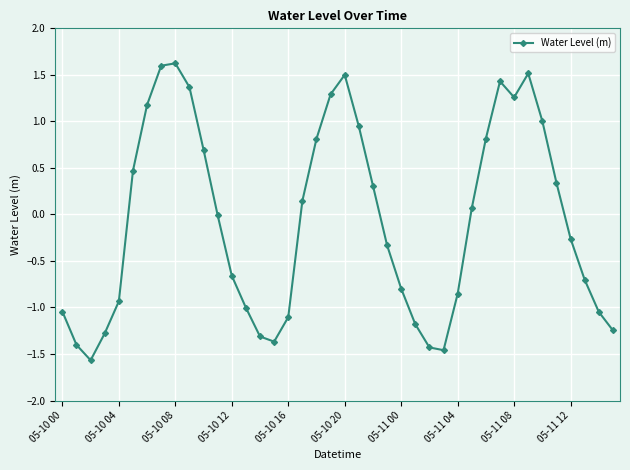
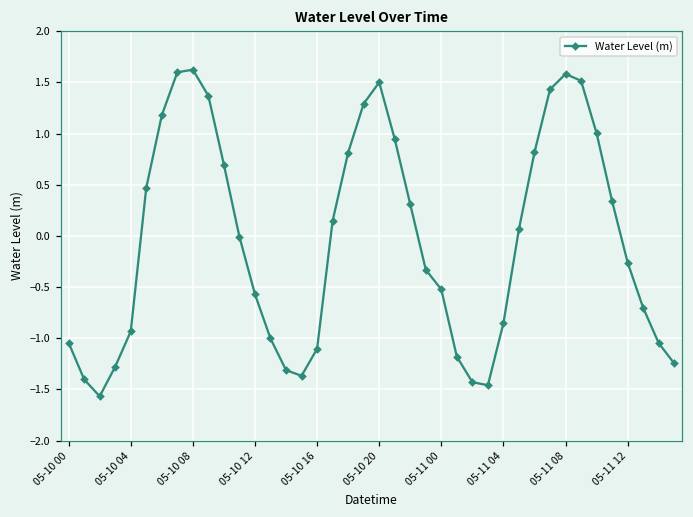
05-10 12: -0.7 -> -0.6
05-11 00: -0.8 -> -0.5
05-11 08: 1.3 -> 1.6
